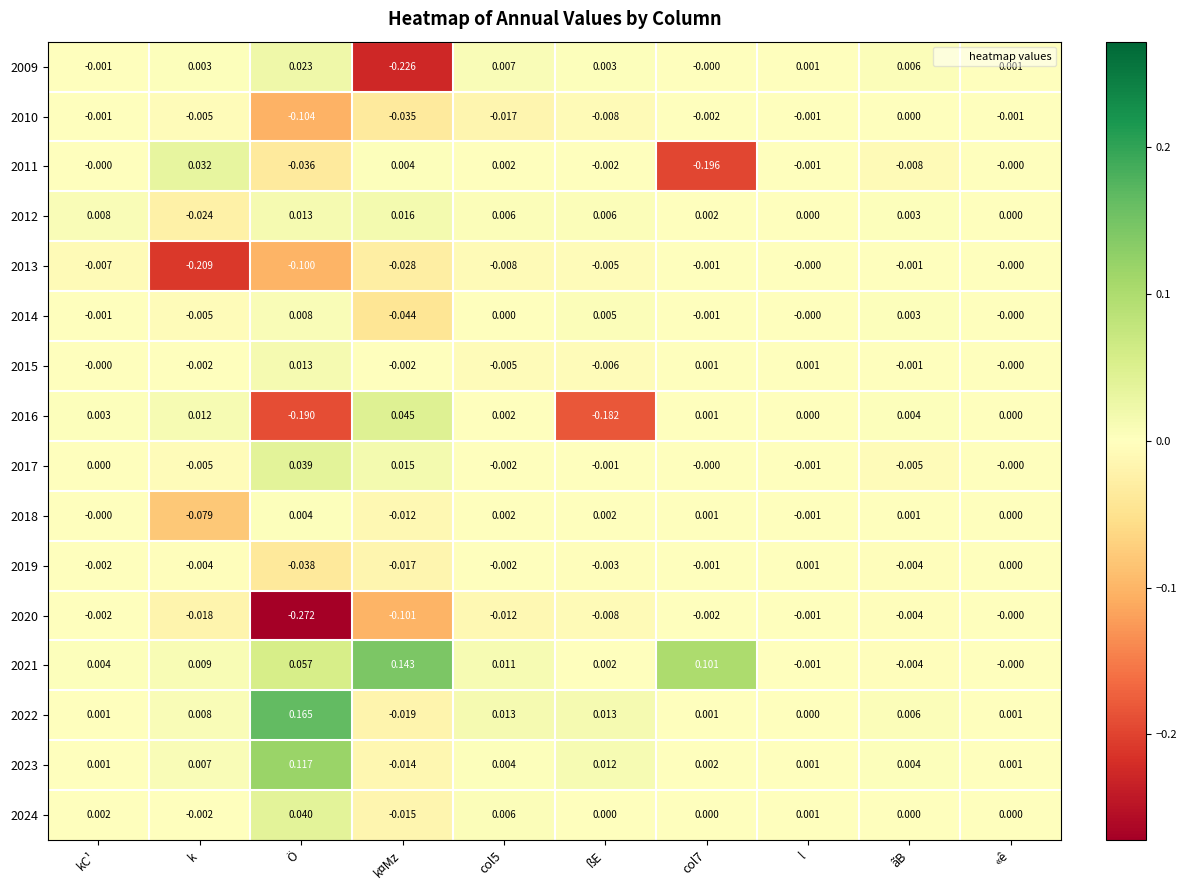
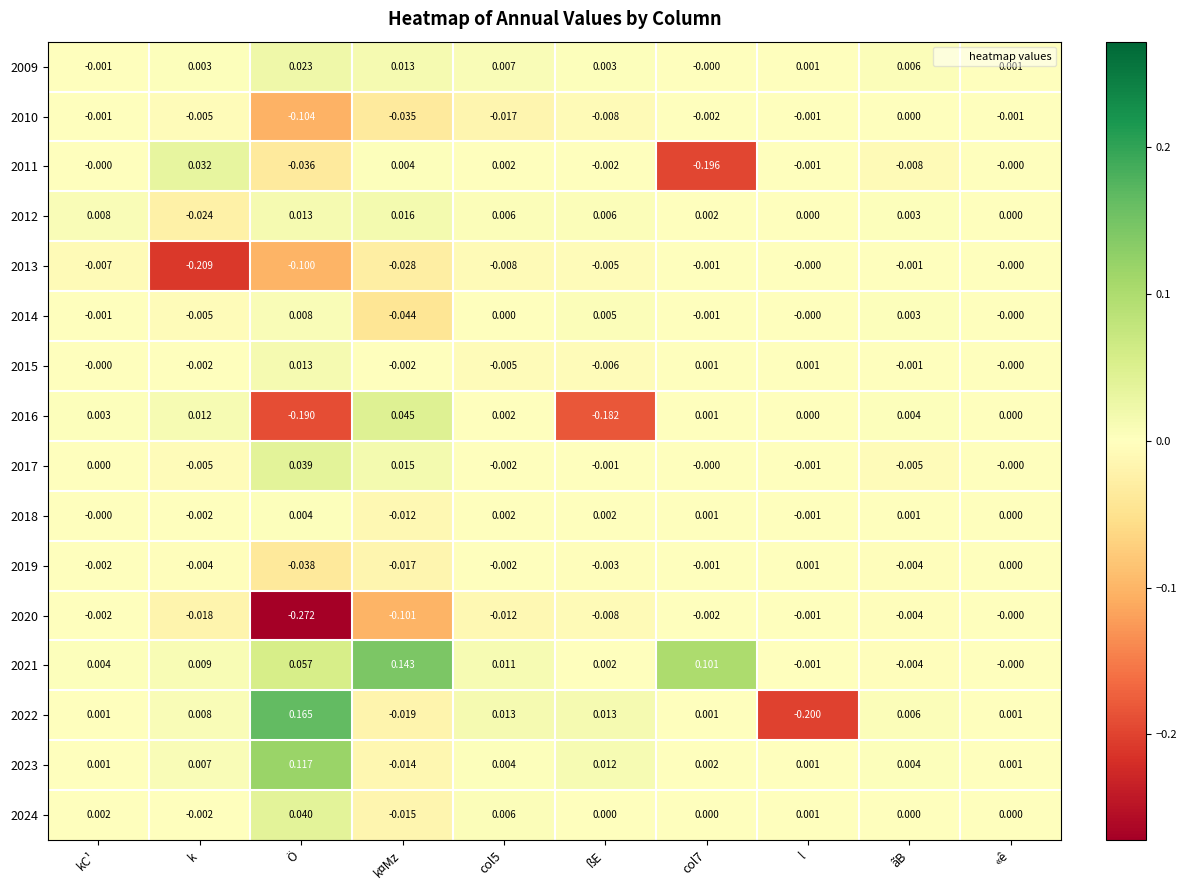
2009, k¤Mz: -0.226 -> 0.013
2018, k: -0.079 -> -0.002
2022, l: 0.000 -> -0.200
